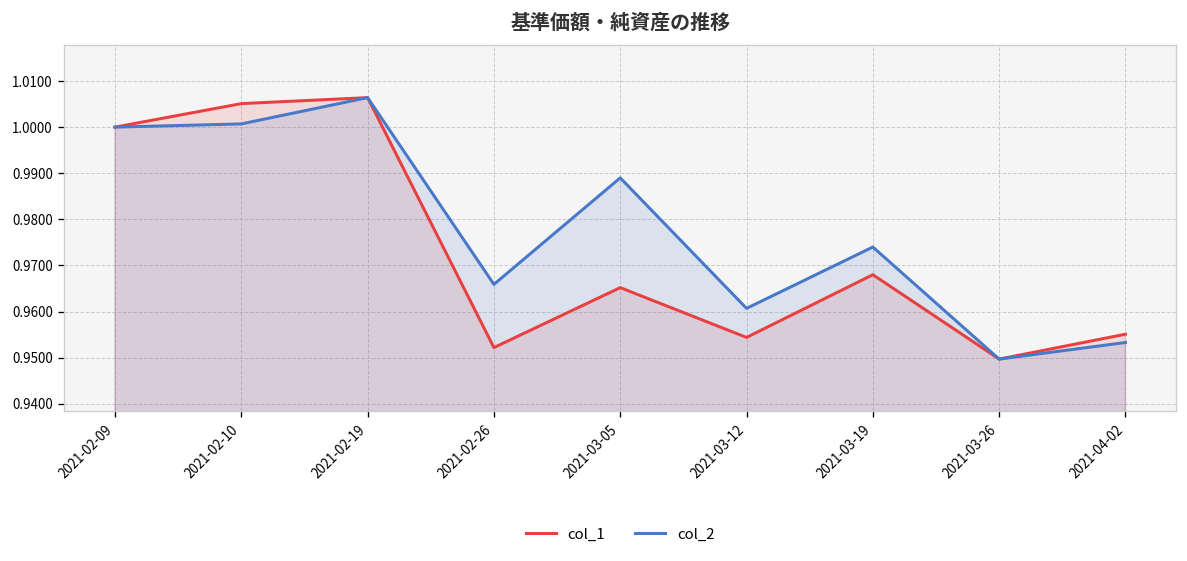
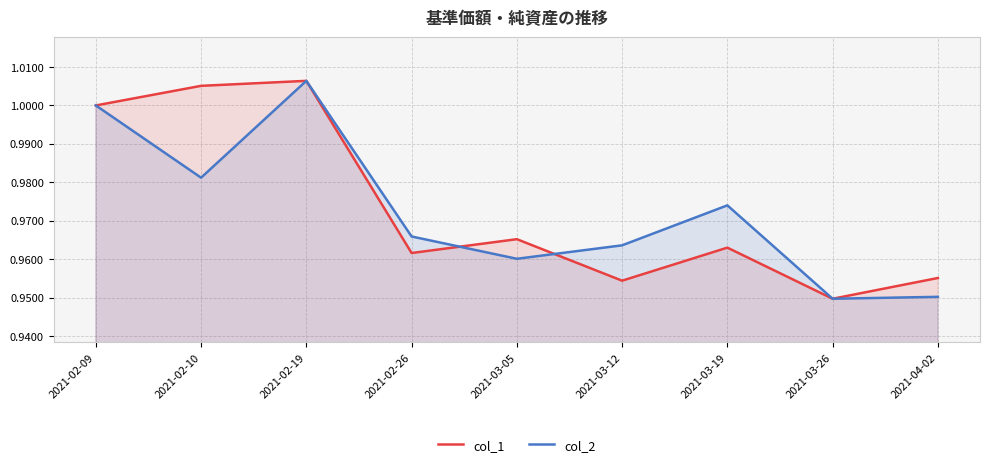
col_2, 2021-02-10: 1.001 -> 0.981
col_1, 2021-02-26: 0.952 -> 0.962
col_2, 2021-03-05: 0.989 -> 0.960
col_2, 2021-03-12: 0.961 -> 0.964
col_1, 2021-03-19: 0.968 -> 0.963
col_2, 2021-04-02: 0.953 -> 0.950
